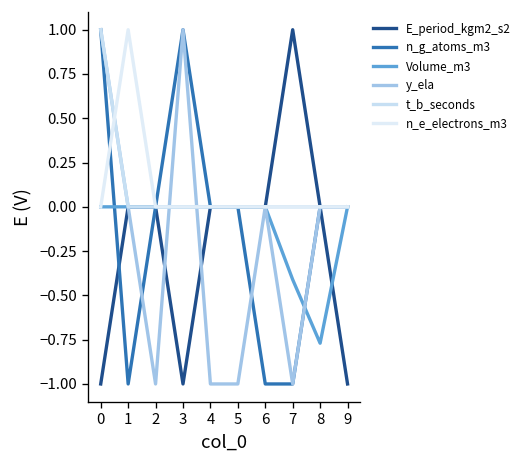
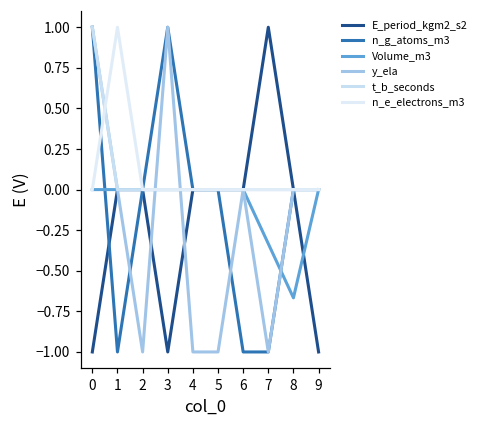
Volume_m3, 7: -0.41 -> -0.33
Volume_m3, 8: -0.77 -> -0.67
